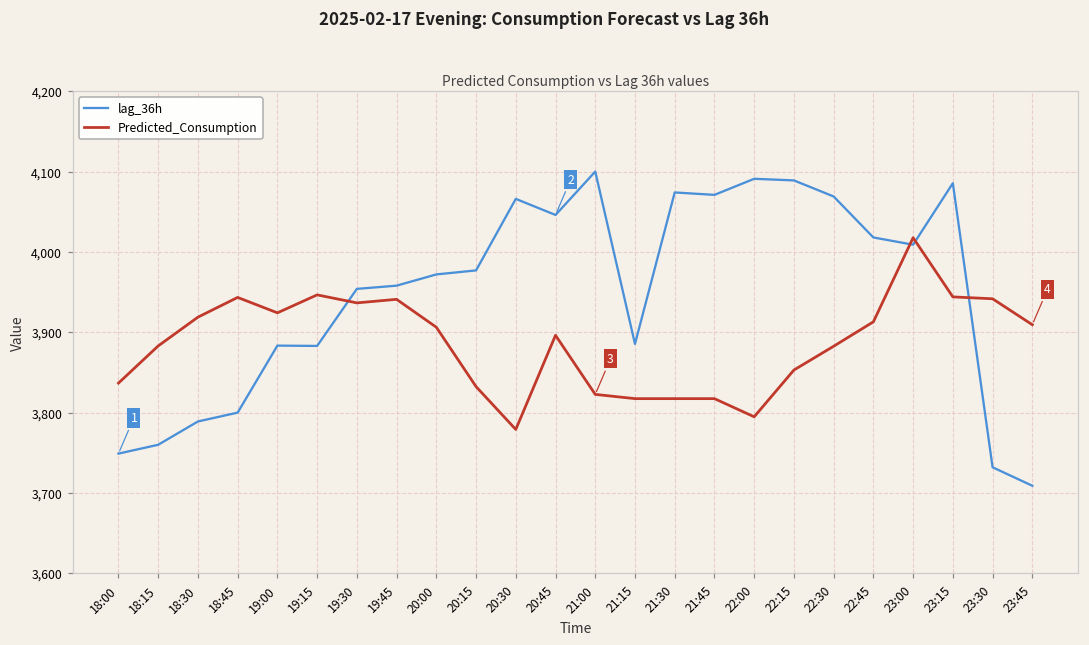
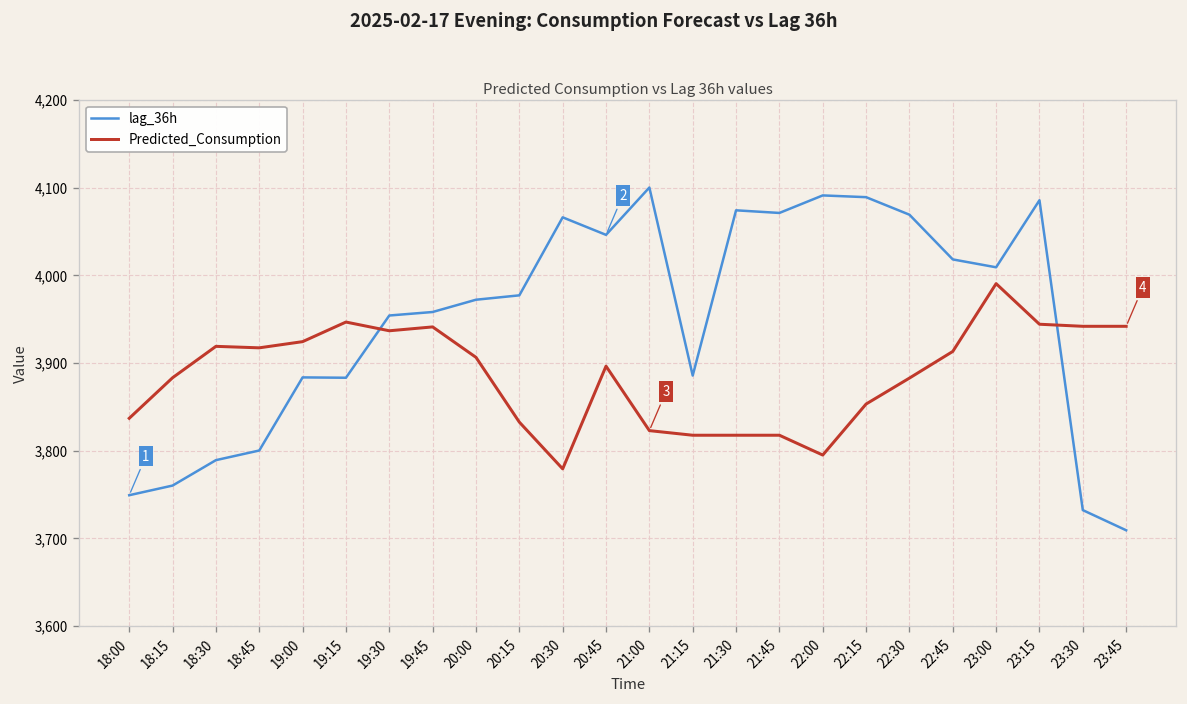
Predicted_Consumption, 18:45: 3,940 -> 3,920
Predicted_Consumption, 23:00: 4,020 -> 3,990
Predicted_Consumption, 23:45: 3,910 -> 3,940
